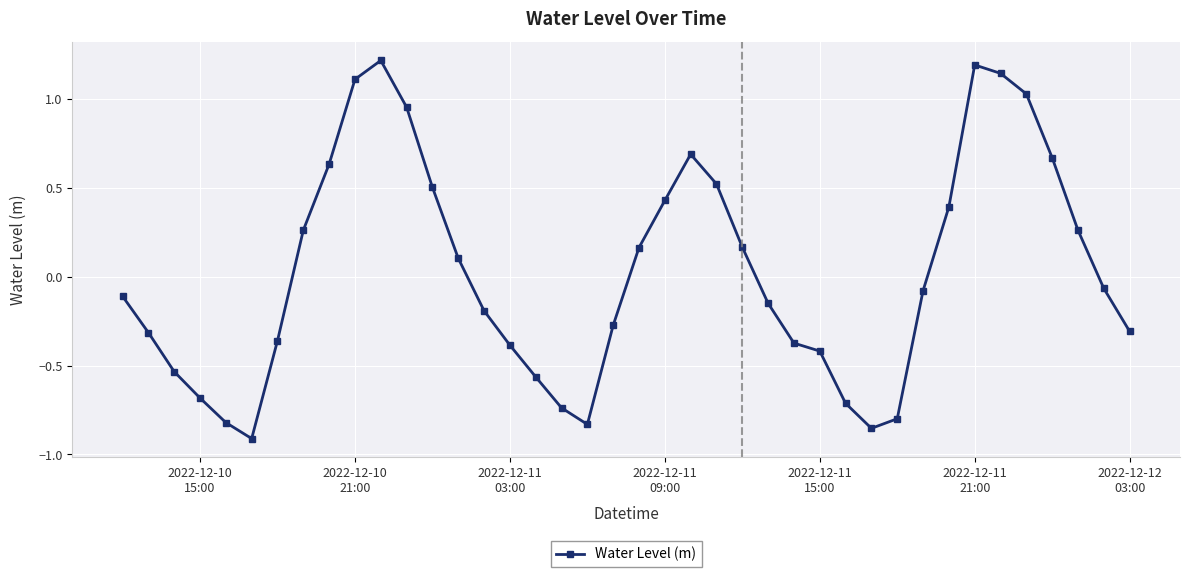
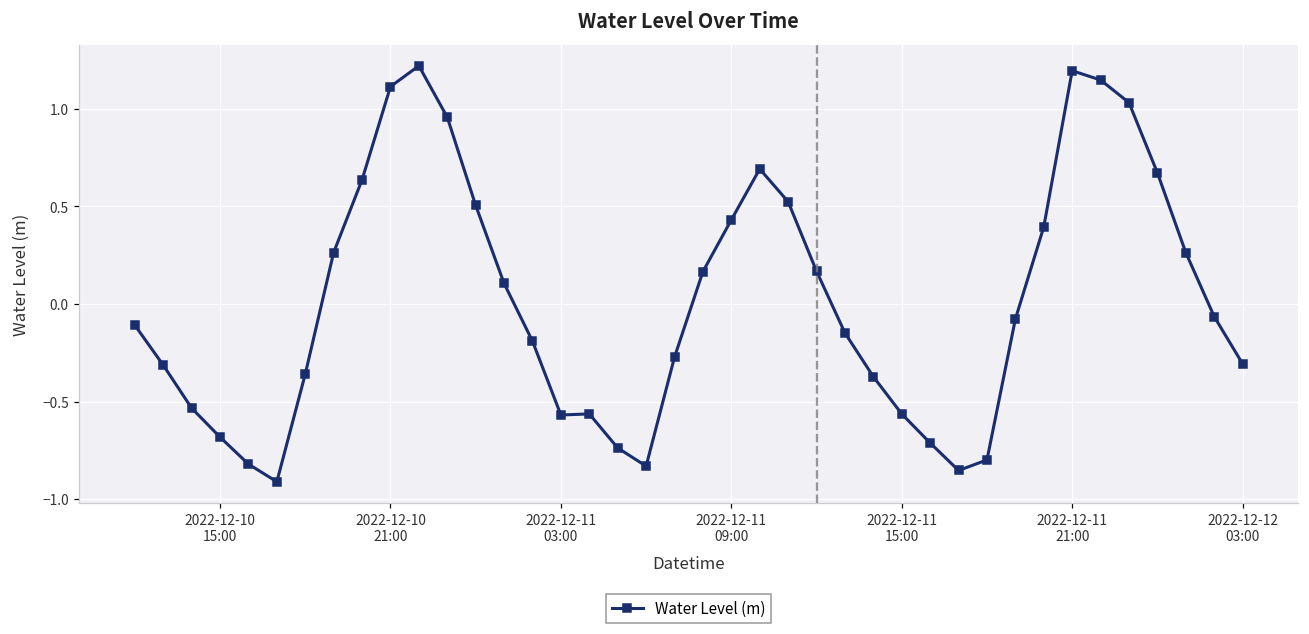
2022-12-11 03:00: -0.38 -> -0.57
2022-12-11 15:00: -0.42 -> -0.56
